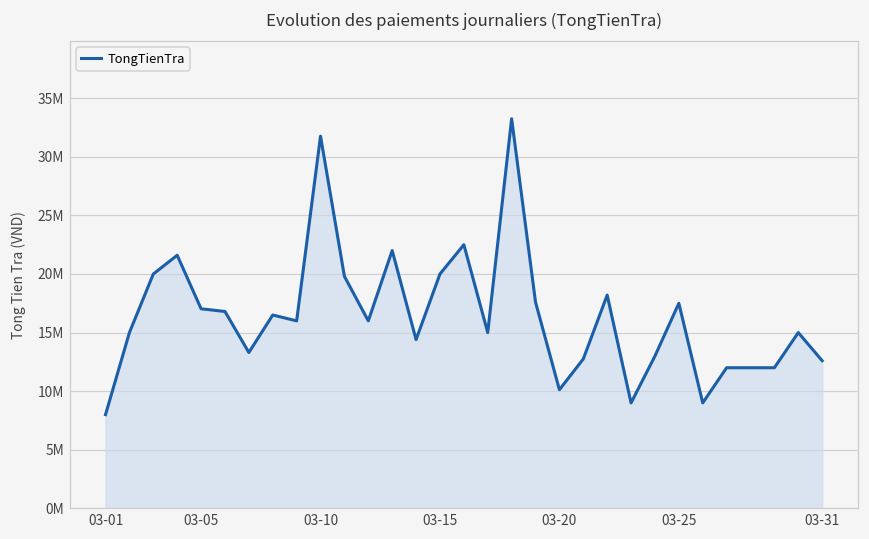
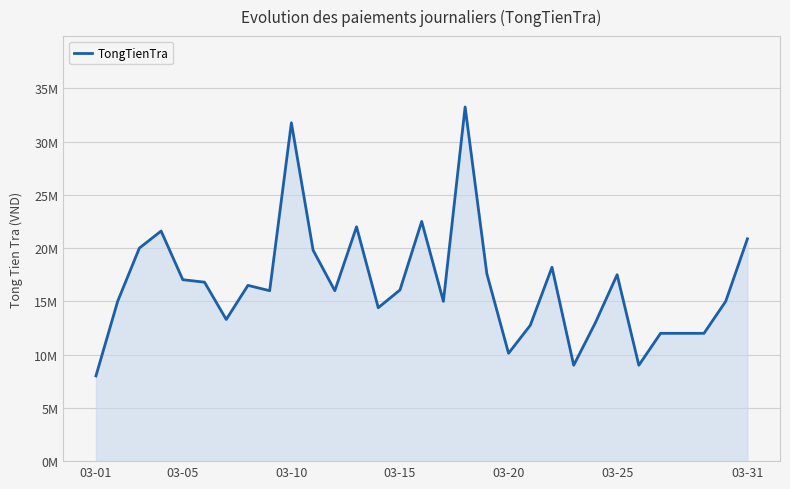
03-15: 20000000 -> 16100000
03-31: 12600000 -> 20900000
